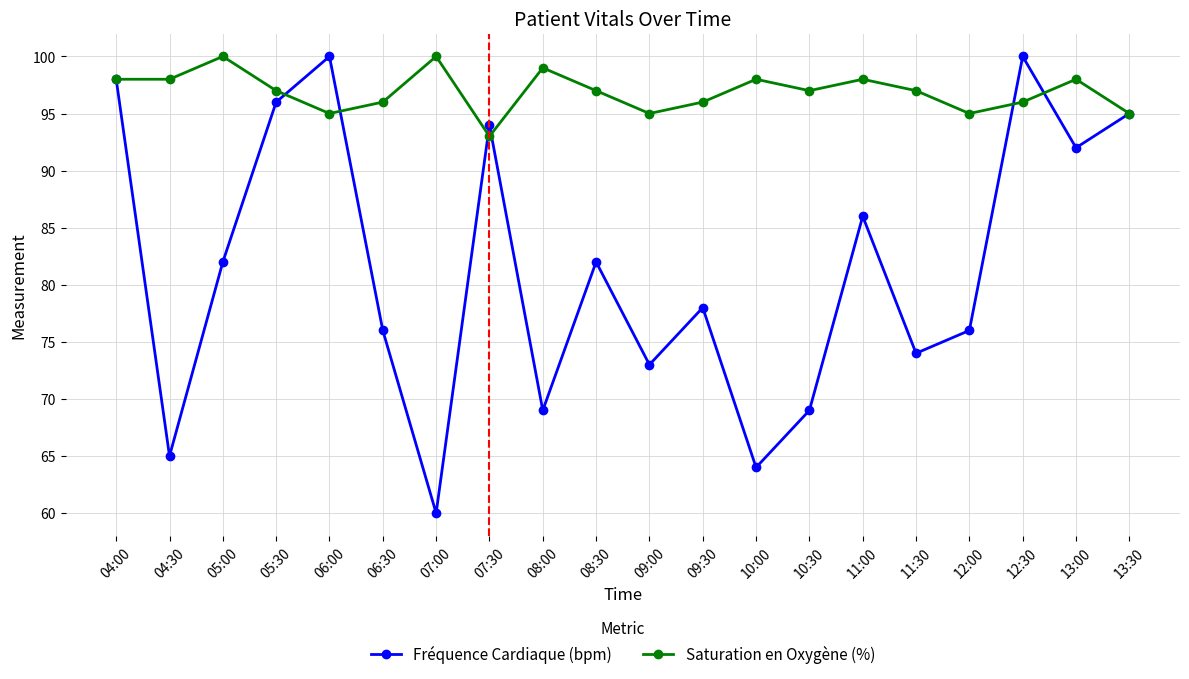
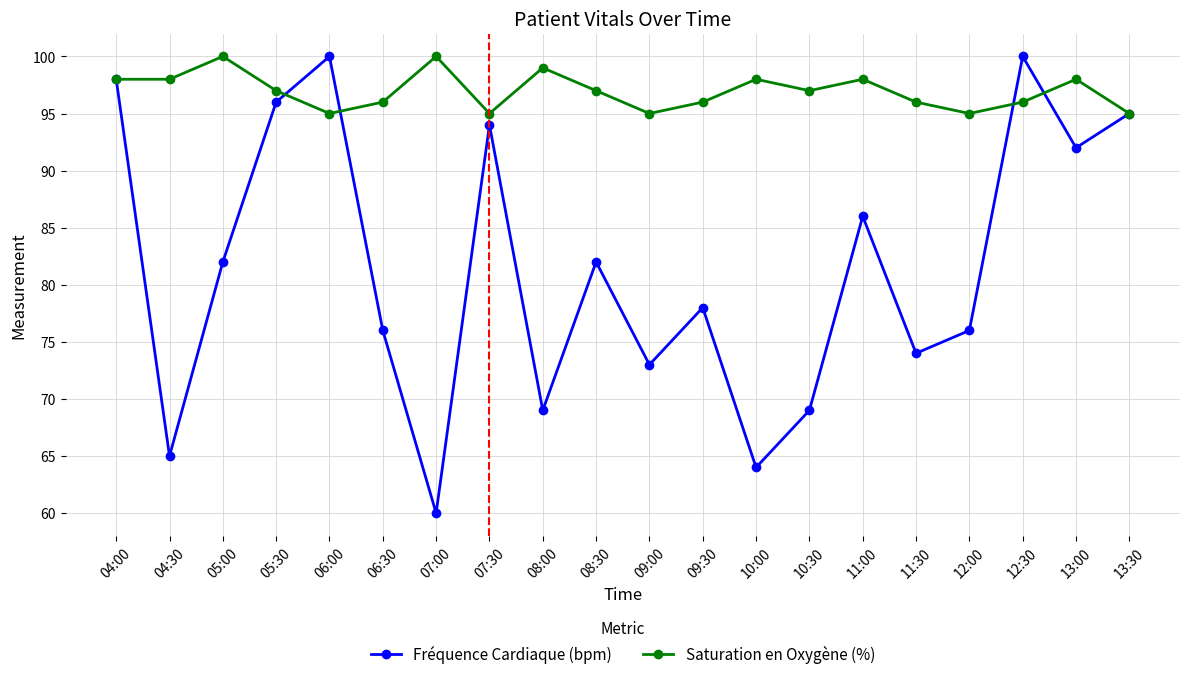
Saturation en Oxygène (%), 07:30: 93 -> 95
Saturation en Oxygène (%), 11:30: 97 -> 96
